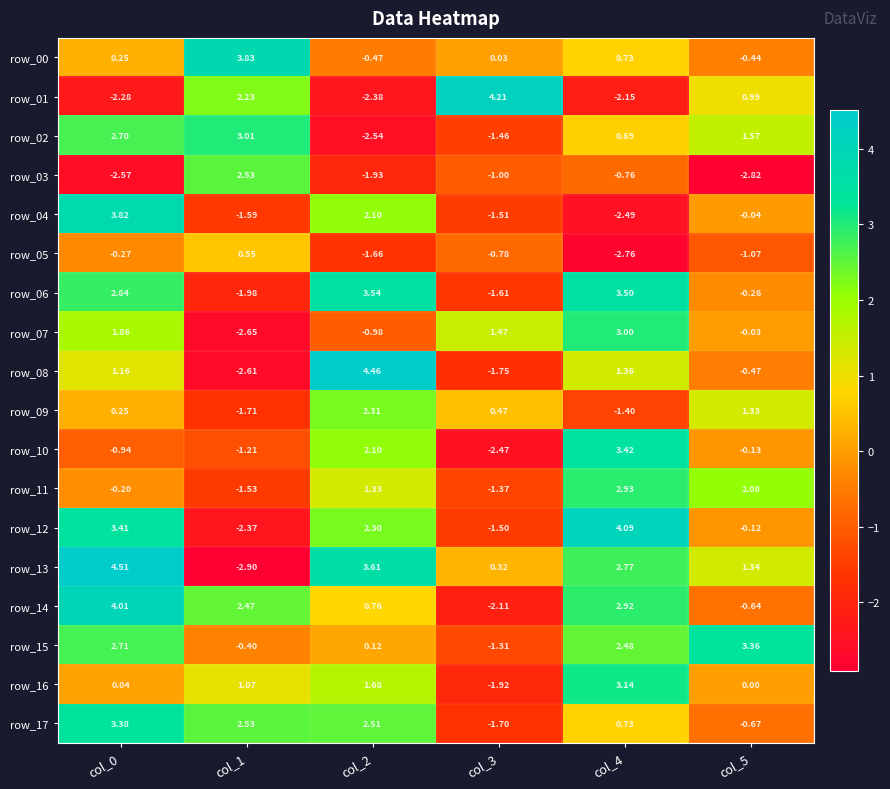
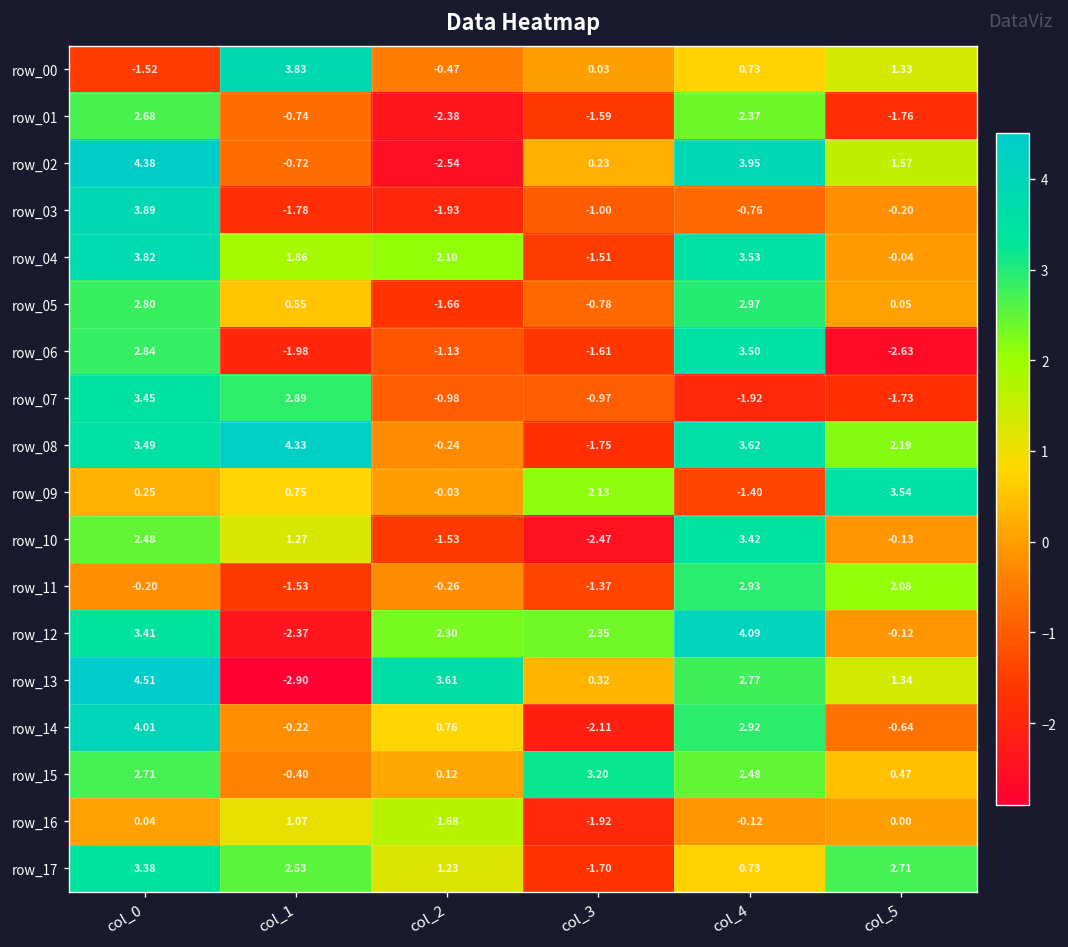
row_00, col_0: 0.25 -> -1.52
row_00, col_5: -0.44 -> 1.33
row_01, col_0: -2.28 -> 2.68
row_01, col_1: 2.23 -> -0.74
row_01, col_3: 4.21 -> -1.59
row_01, col_4: -2.15 -> 2.37
row_01, col_5: 0.99 -> -1.76
row_02, col_0: 2.70 -> 4.38
row_02, col_1: 3.01 -> -0.72
row_02, col_3: -1.46 -> 0.23
row_02, col_4: 0.69 -> 3.95
row_03, col_0: -2.57 -> 3.89
row_03, col_1: 2.53 -> -1.78
row_03, col_5: -2.82 -> -0.20
row_04, col_1: -1.59 -> 1.86
row_04, col_4: -2.49 -> 3.53
row_05, col_0: -0.27 -> 2.80
row_05, col_4: -2.76 -> 2.97
row_05, col_5: -1.07 -> 0.05
row_06, col_2: 3.54 -> -1.13
row_06, col_5: -0.26 -> -2.63
row_07, col_0: 1.86 -> 3.45
row_07, col_1: -2.65 -> 2.89
row_07, col_3: 1.47 -> -0.97
row_07, col_4: 3.00 -> -1.92
row_07, col_5: -0.03 -> -1.73
row_08, col_0: 1.16 -> 3.49
row_08, col_1: -2.61 -> 4.33
row_08, col_2: 4.46 -> -0.24
row_08, col_4: 1.36 -> 3.62
row_08, col_5: -0.47 -> 2.19
row_09, col_1: -1.71 -> 0.75
row_09, col_2: 2.31 -> -0.03
row_09, col_3: 0.47 -> 2.13
row_09, col_5: 1.33 -> 3.54
row_10, col_0: -0.94 -> 2.48
row_10, col_1: -1.21 -> 1.27
row_10, col_2: 2.10 -> -1.53
row_11, col_2: 1.33 -> -0.26
row_12, col_3: -1.50 -> 2.35
row_14, col_1: 2.47 -> -0.22
row_15, col_3: -1.31 -> 3.20
row_15, col_5: 3.36 -> 0.47
row_16, col_4: 3.14 -> -0.12
row_17, col_2: 2.51 -> 1.23
row_17, col_5: -0.67 -> 2.71
